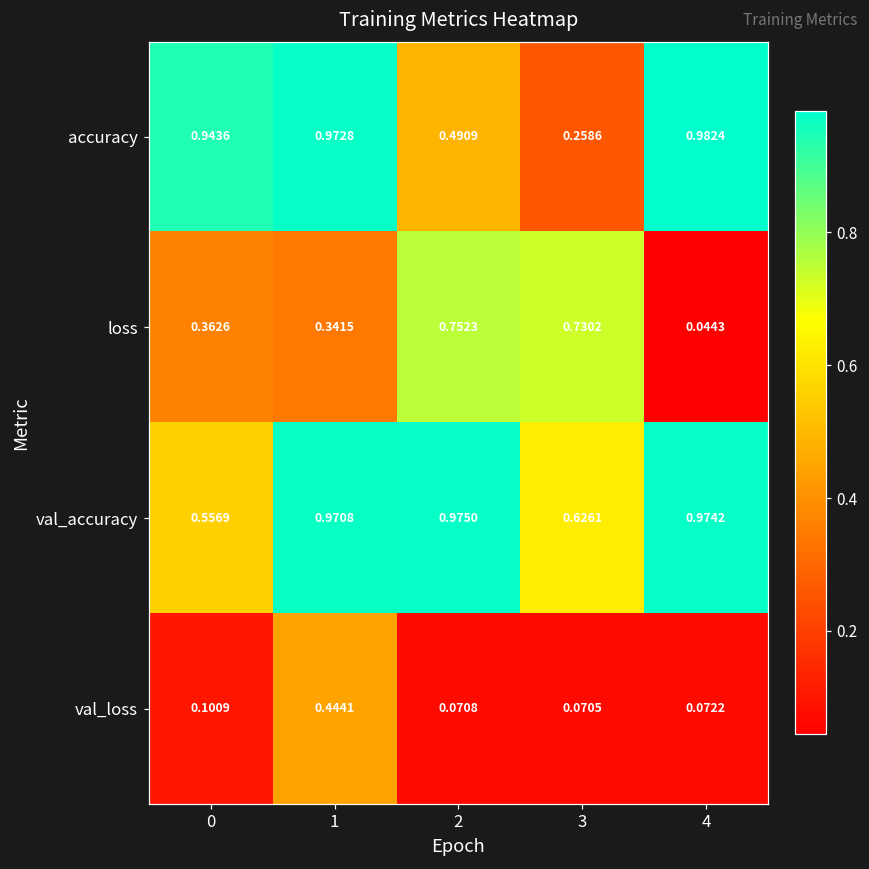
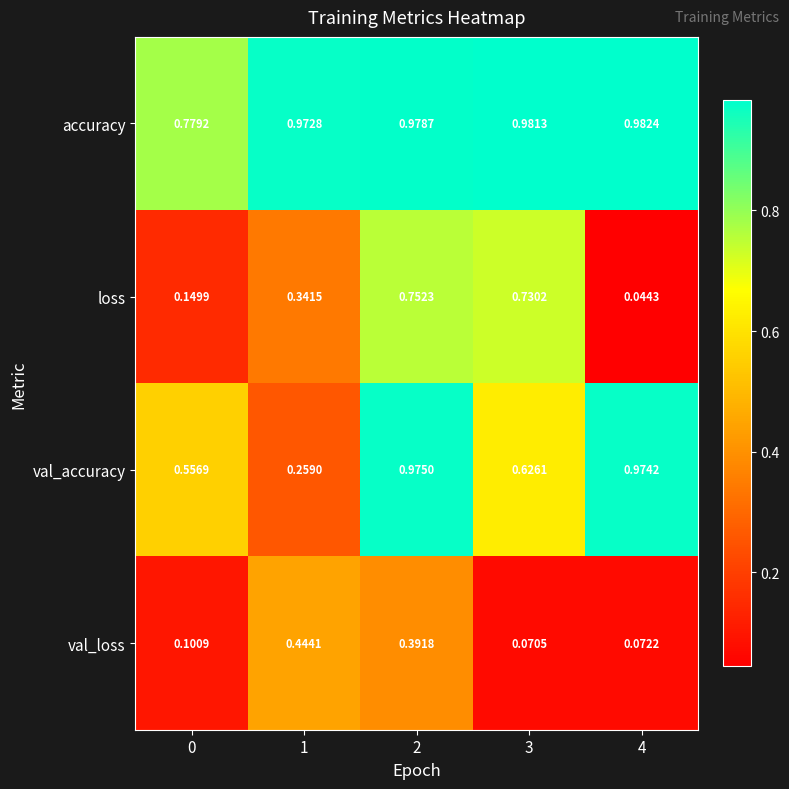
accuracy, 0: 0.9436 -> 0.7792
accuracy, 2: 0.4909 -> 0.9787
accuracy, 3: 0.2586 -> 0.9813
loss, 0: 0.3626 -> 0.1499
val_accuracy, 1: 0.9708 -> 0.2590
val_loss, 2: 0.0708 -> 0.3918
